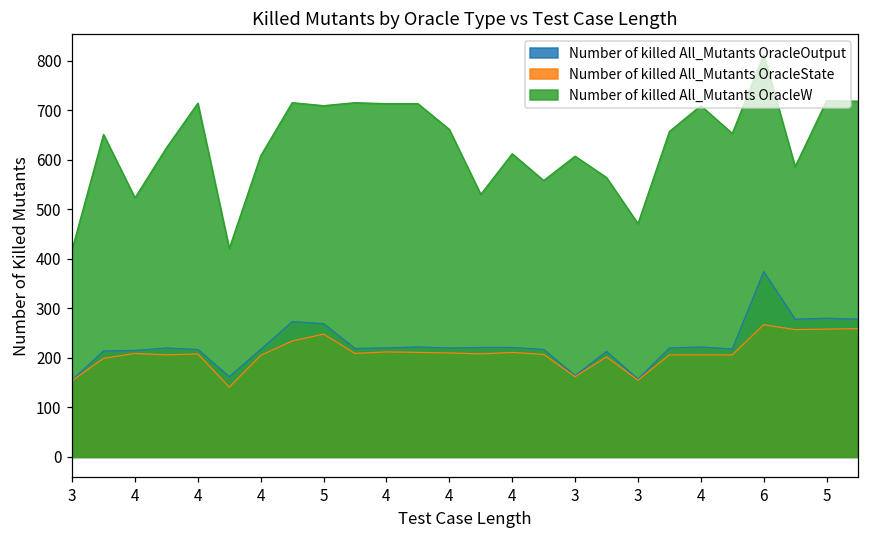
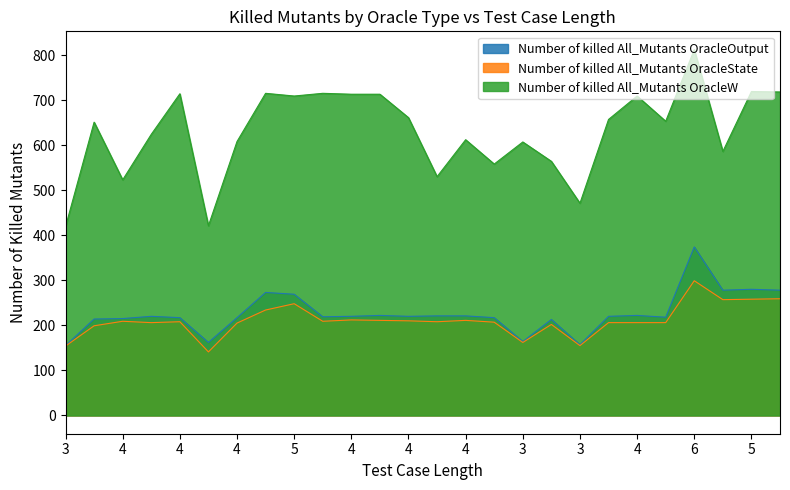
Number of killed All_Mutants OracleState, 6: 270 -> 300
